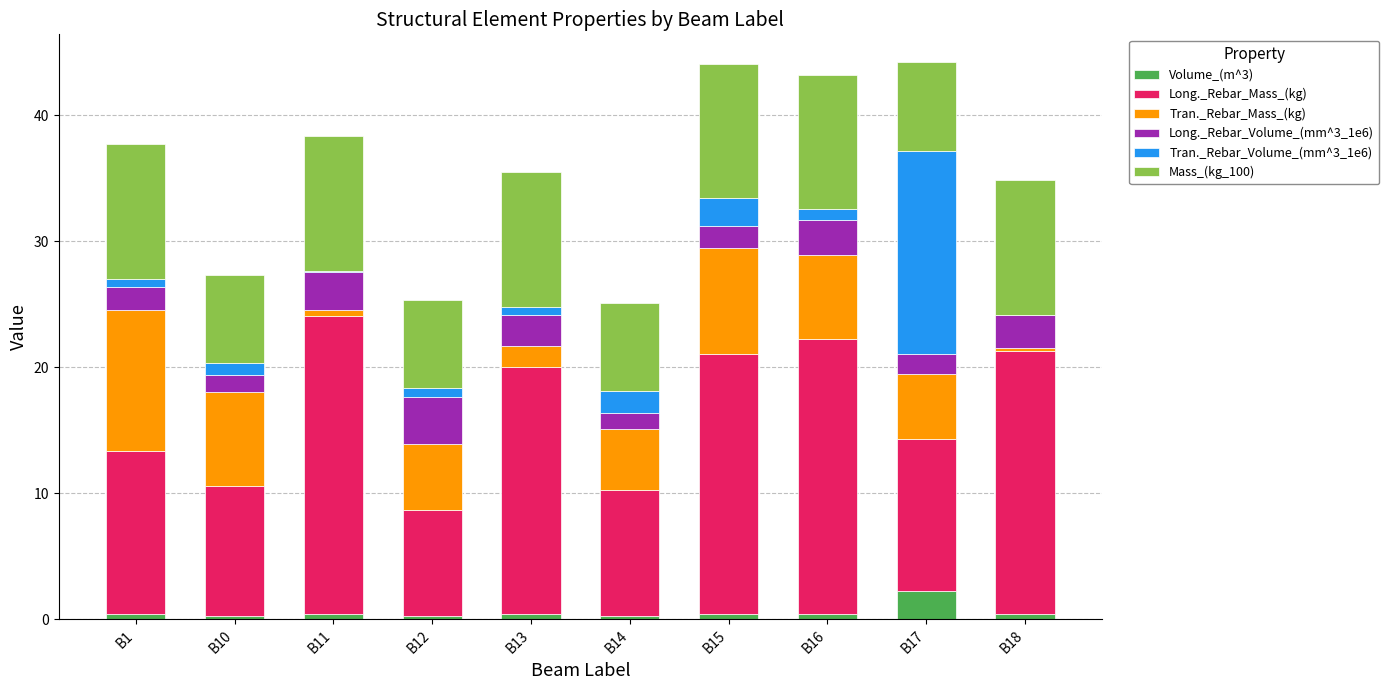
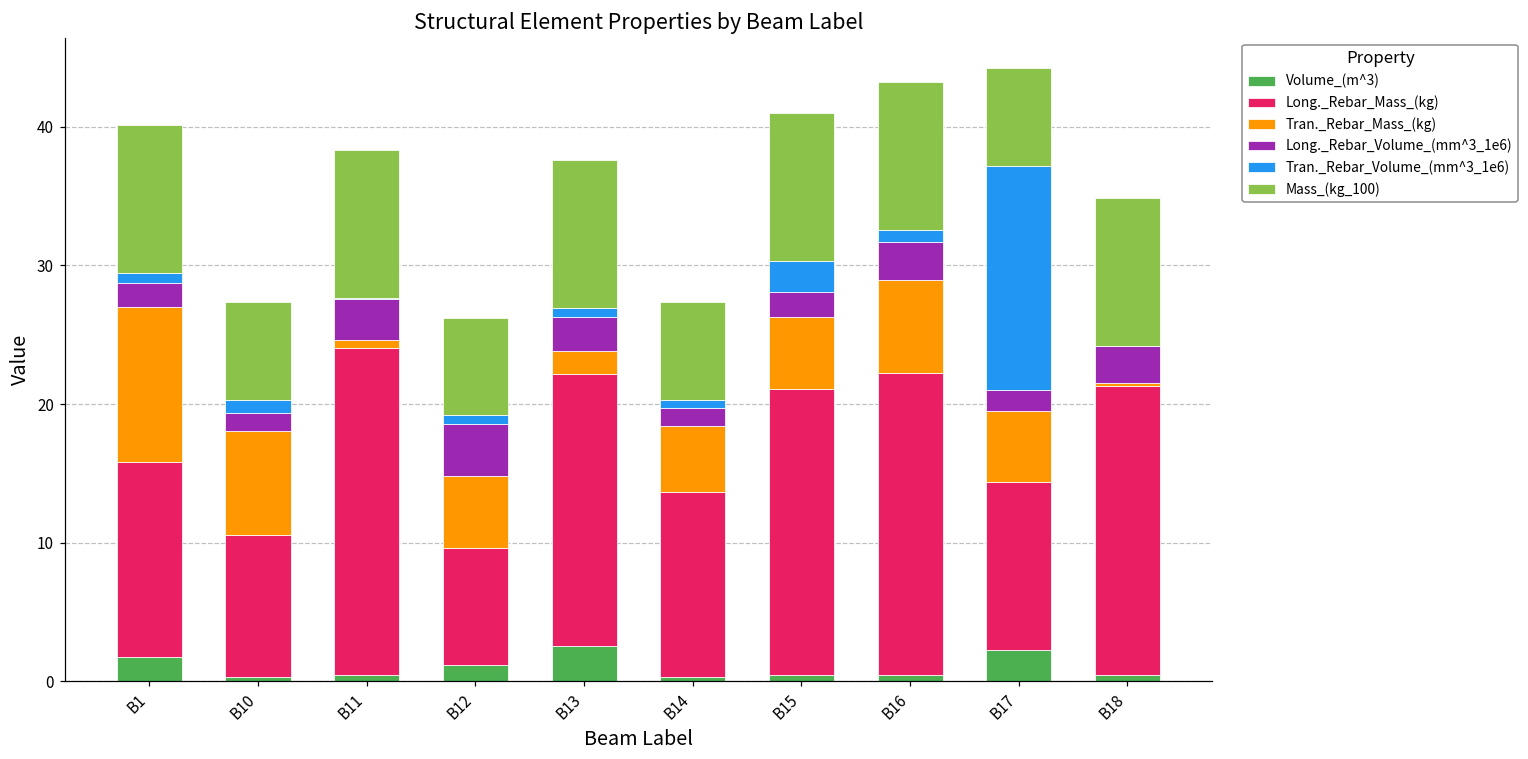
Volume_(m^3), B1: 0.4 -> 1.7
Long._Rebar_Mass_(kg), B1: 13.0 -> 14.1
Volume_(m^3), B12: 0.3 -> 1.2
Volume_(m^3), B13: 0.4 -> 2.6
Long._Rebar_Mass_(kg), B14: 10.0 -> 13.4
Tran._Rebar_Volume_(mm^3_1e6), B14: 1.7 -> 0.6
Tran._Rebar_Mass_(kg), B15: 8.4 -> 5.2
